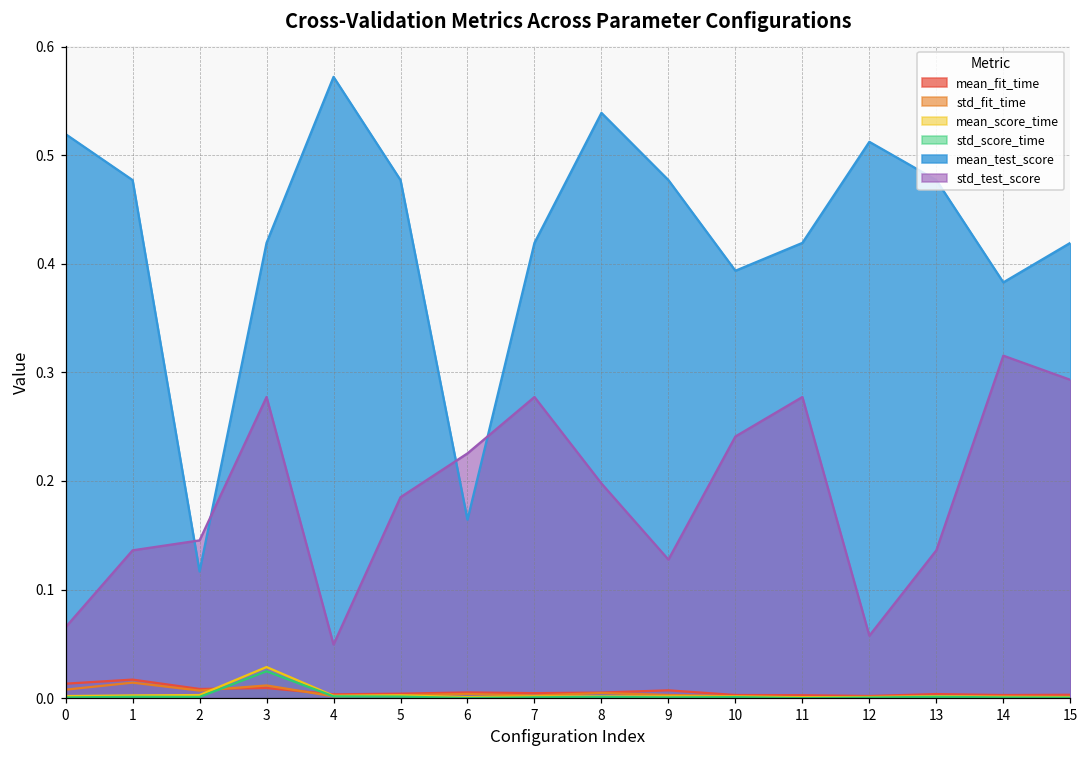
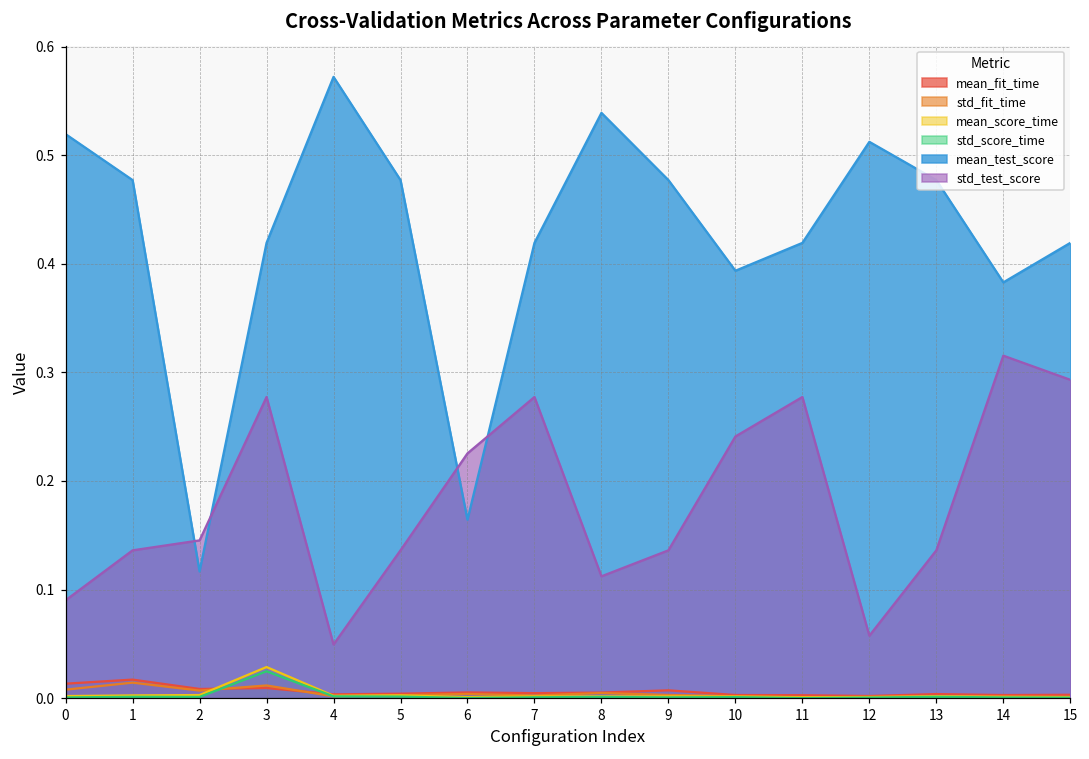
std_test_score, 0: 0.07 -> 0.09
std_test_score, 5: 0.19 -> 0.14
std_test_score, 8: 0.20 -> 0.11
std_test_score, 9: 0.13 -> 0.14
